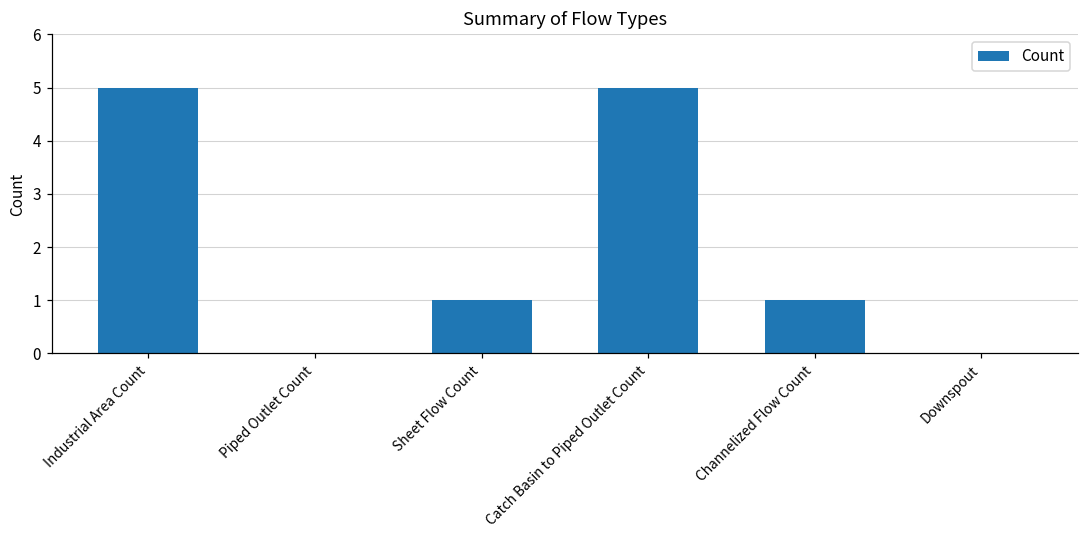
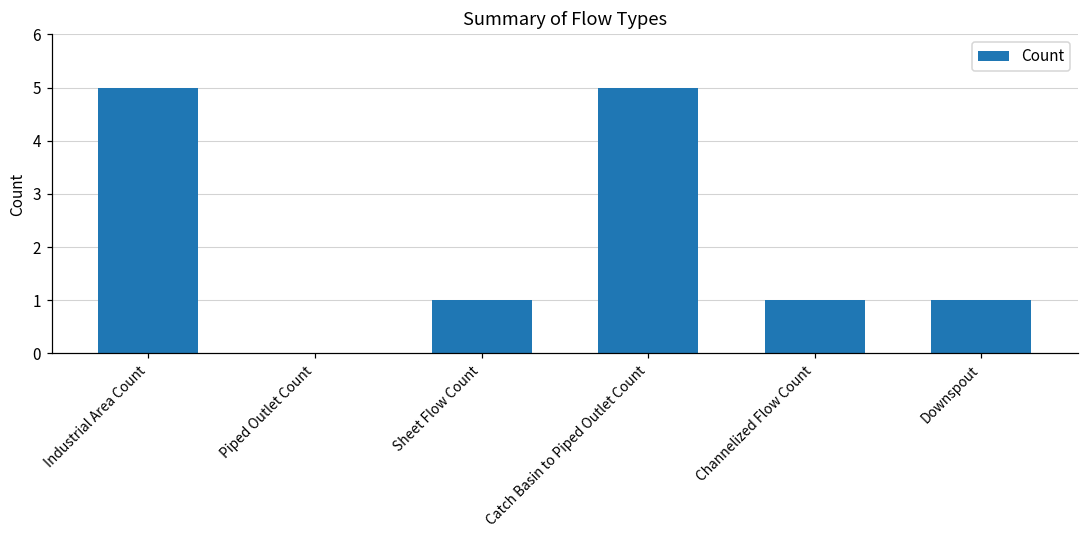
Downspout: 0 -> 1
